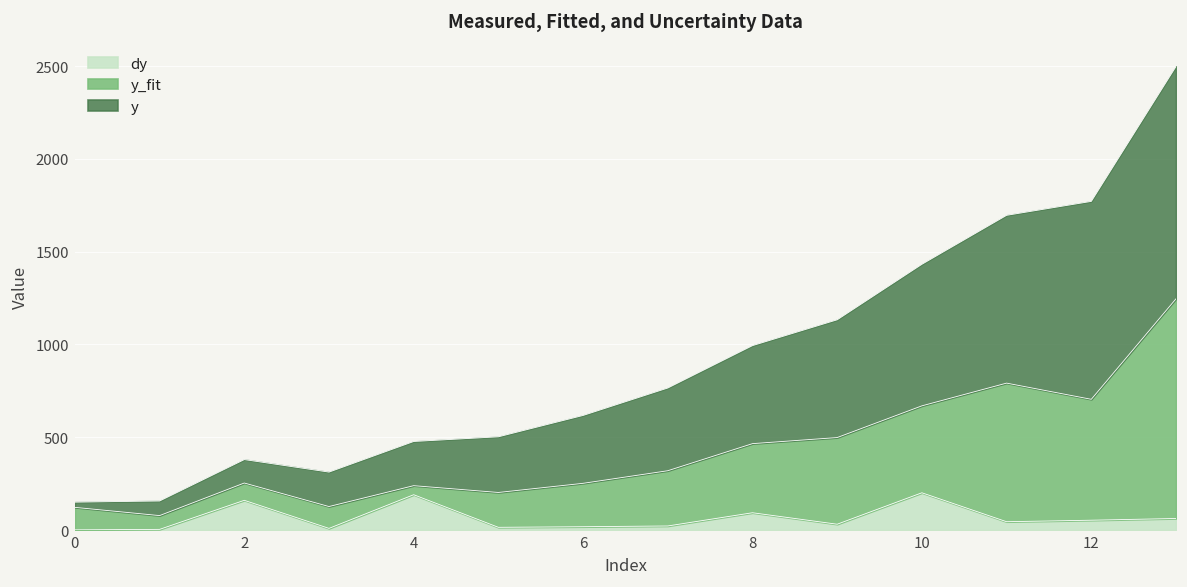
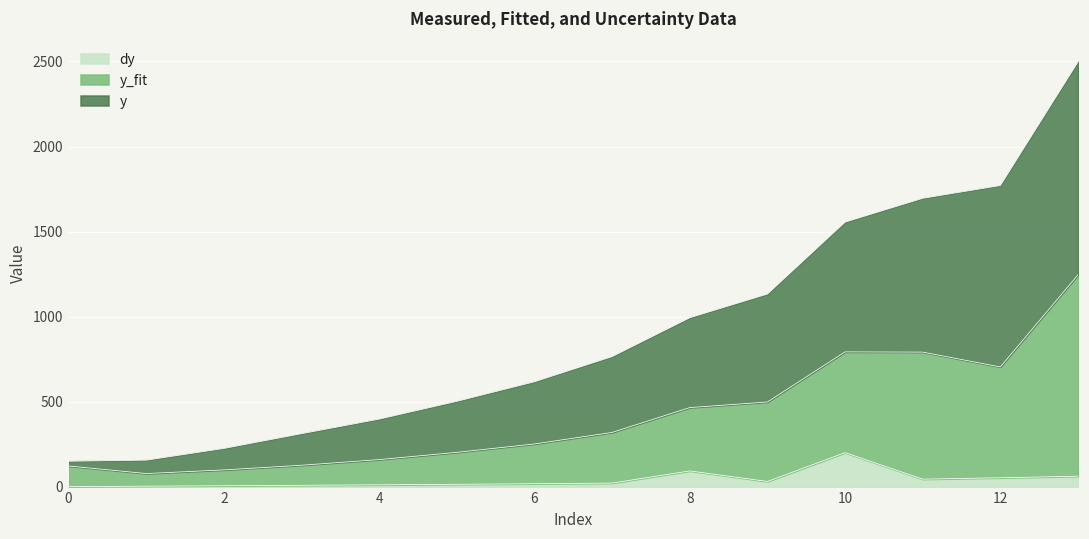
dy, 2: 160 -> 10
dy, 4: 190 -> 10
y_fit, 4: 50 -> 150
y_fit, 10: 470 -> 590
